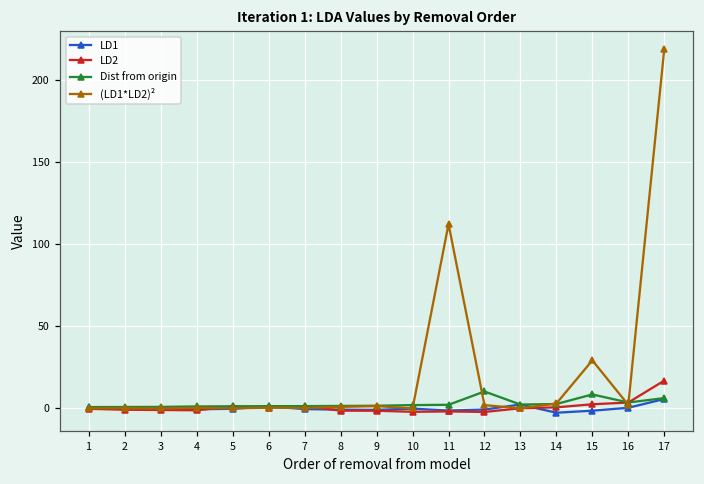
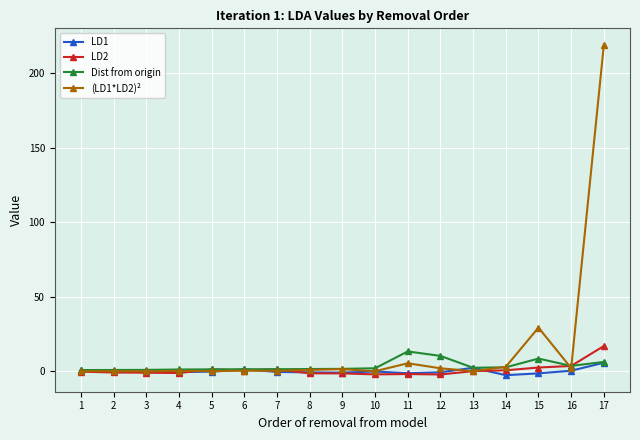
Dist from origin, 11: 2 -> 13
(LD1*LD2)², 11: 112 -> 5
